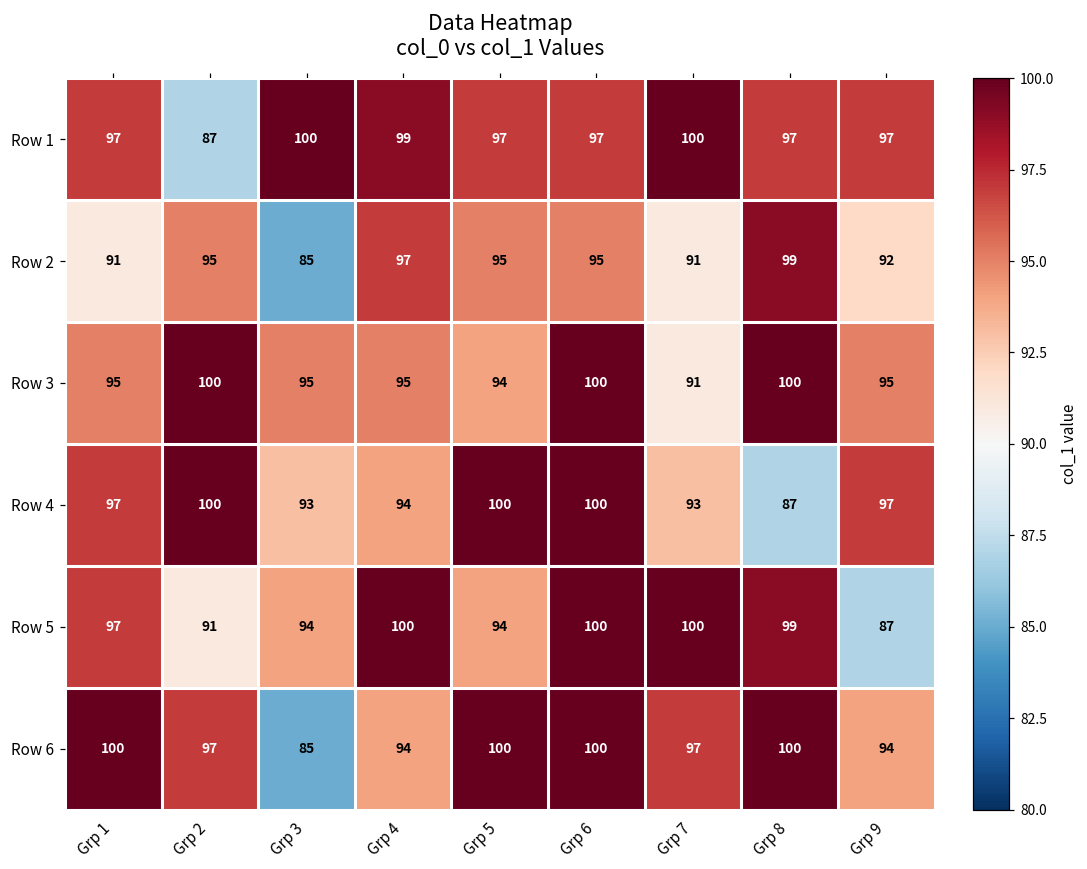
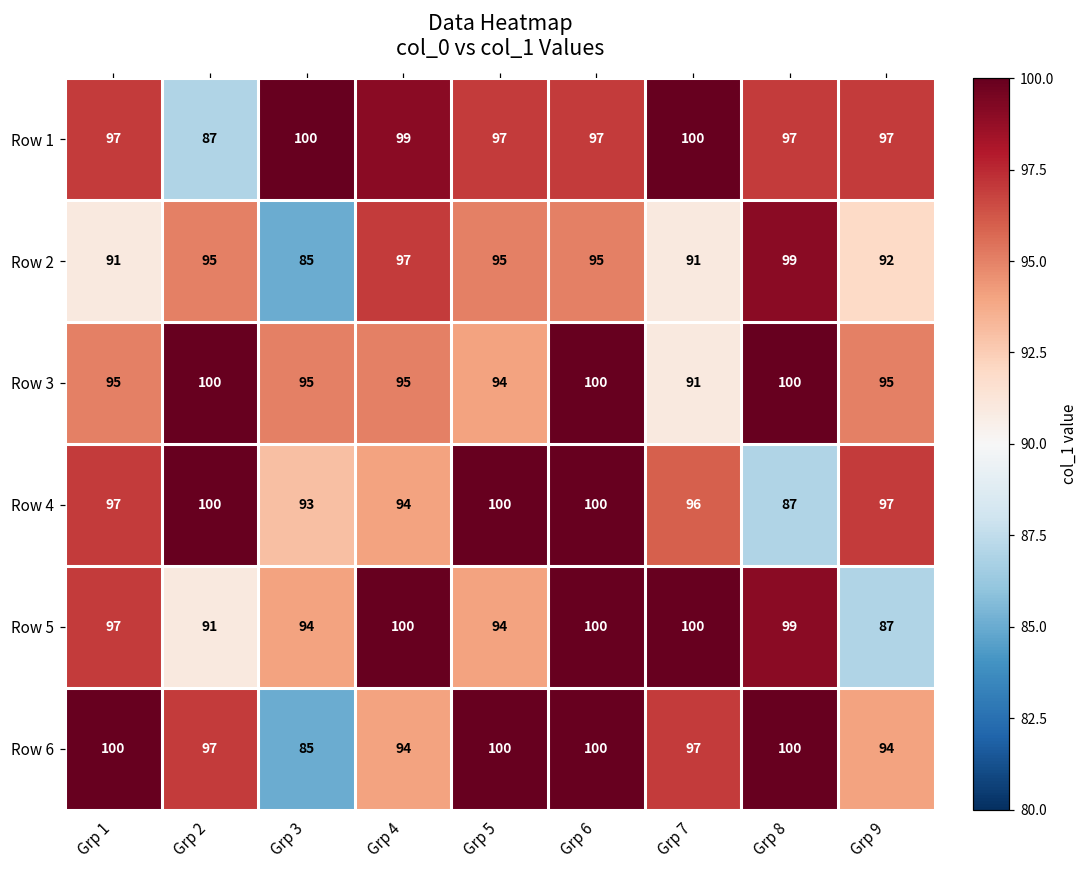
Row 4, Grp 7: 93 -> 96
